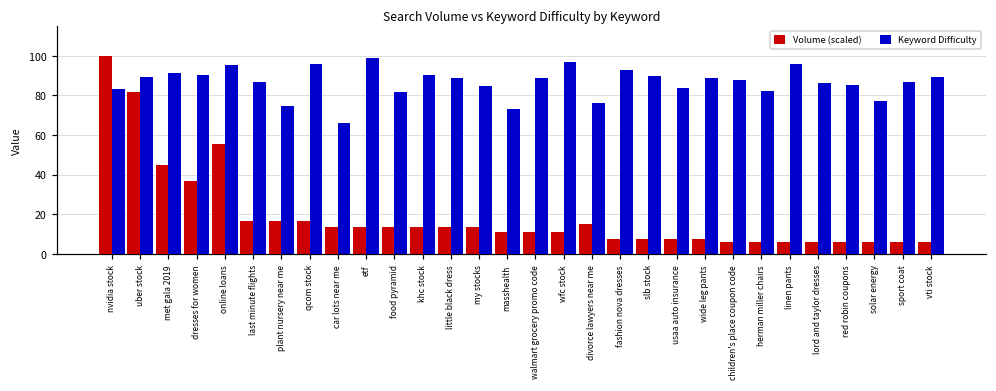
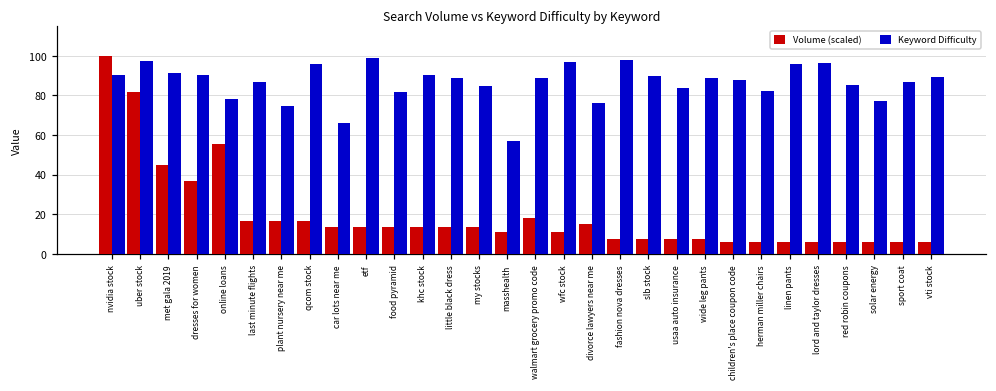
Keyword Difficulty, nvidia stock: 83 -> 90
Keyword Difficulty, uber stock: 89 -> 97
Keyword Difficulty, online loans: 96 -> 78
Keyword Difficulty, masshealth: 73 -> 57
Volume (scaled), walmart grocery promo code: 11 -> 18
Keyword Difficulty, fashion nova dresses: 93 -> 98
Keyword Difficulty, lord and taylor dresses: 86 -> 96
